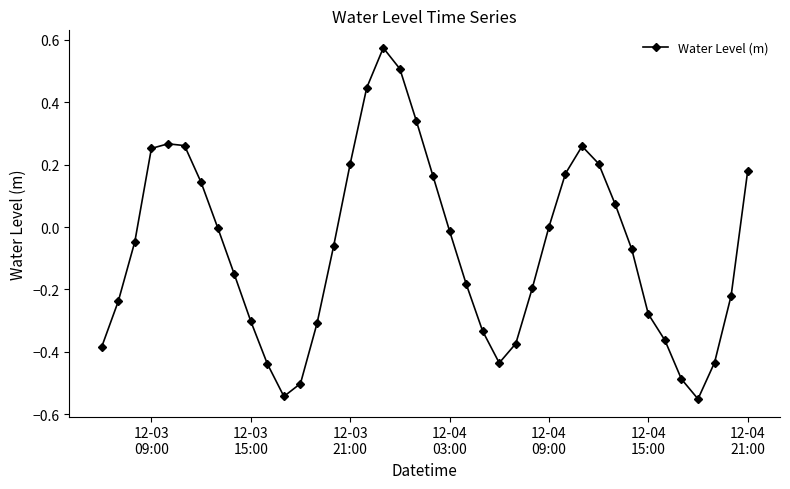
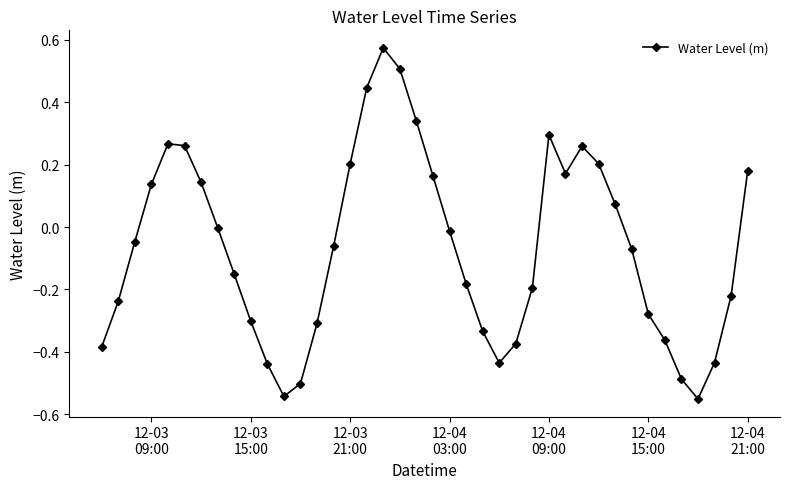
12-03 09:00: 0.25 -> 0.14
12-04 09:00: 0.00 -> 0.30
